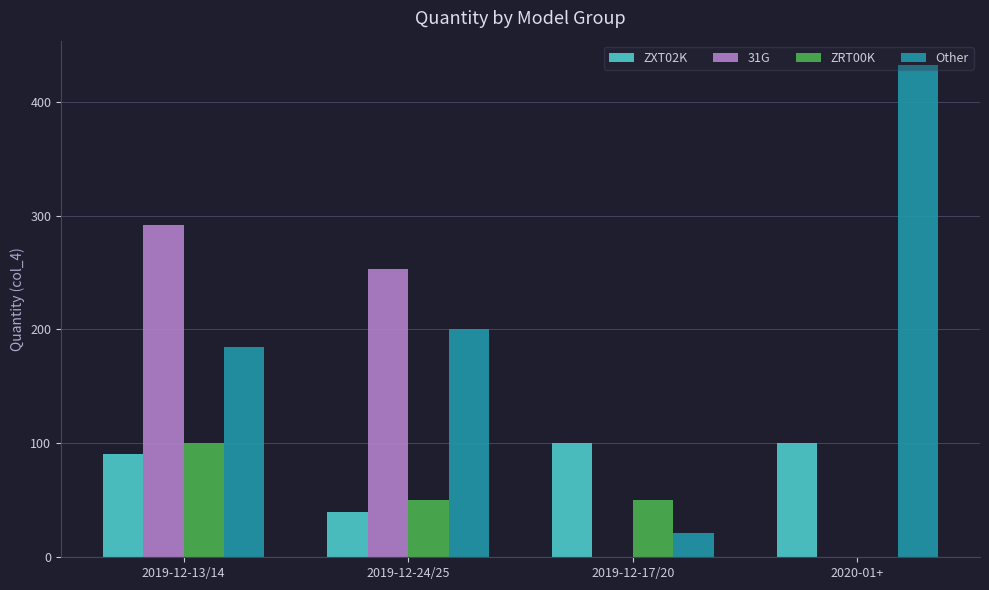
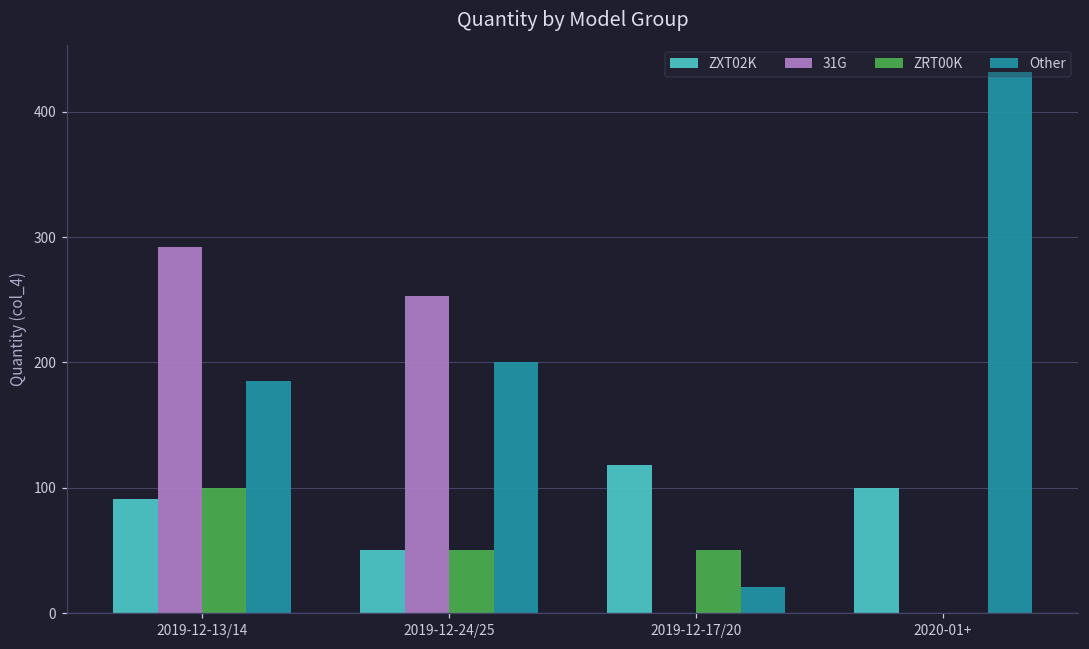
ZXT02K, 2019-12-24/25: 40 -> 50
ZXT02K, 2019-12-17/20: 100 -> 118
